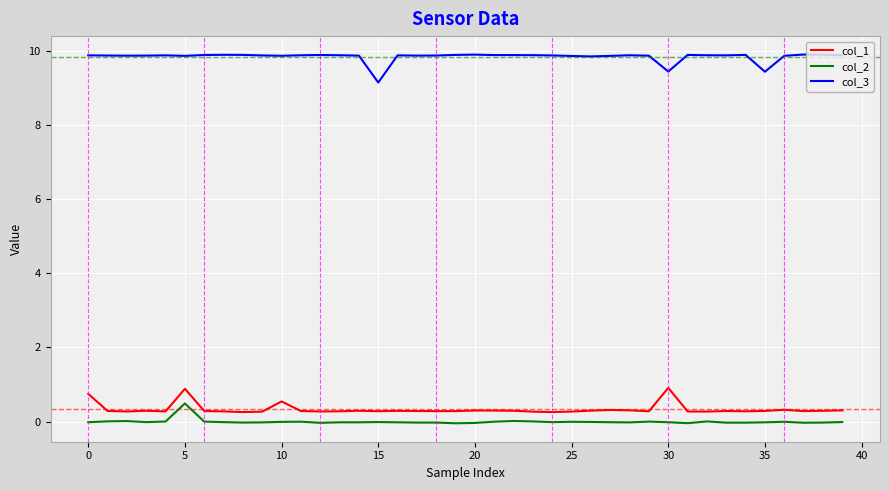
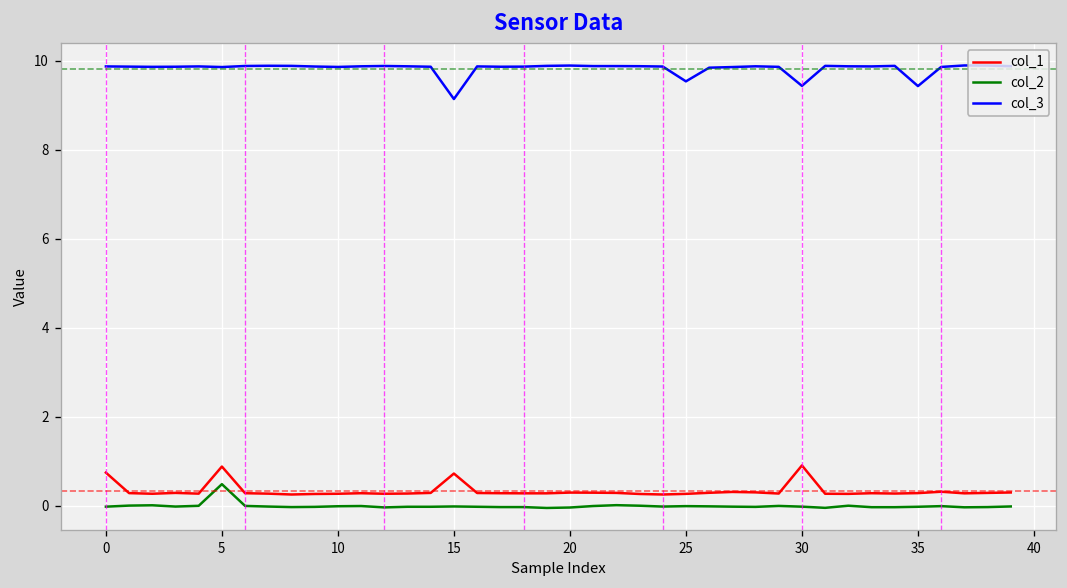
col_1, 10: 0.5 -> 0.3
col_1, 15: 0.3 -> 0.7
col_3, 25: 9.9 -> 9.5
